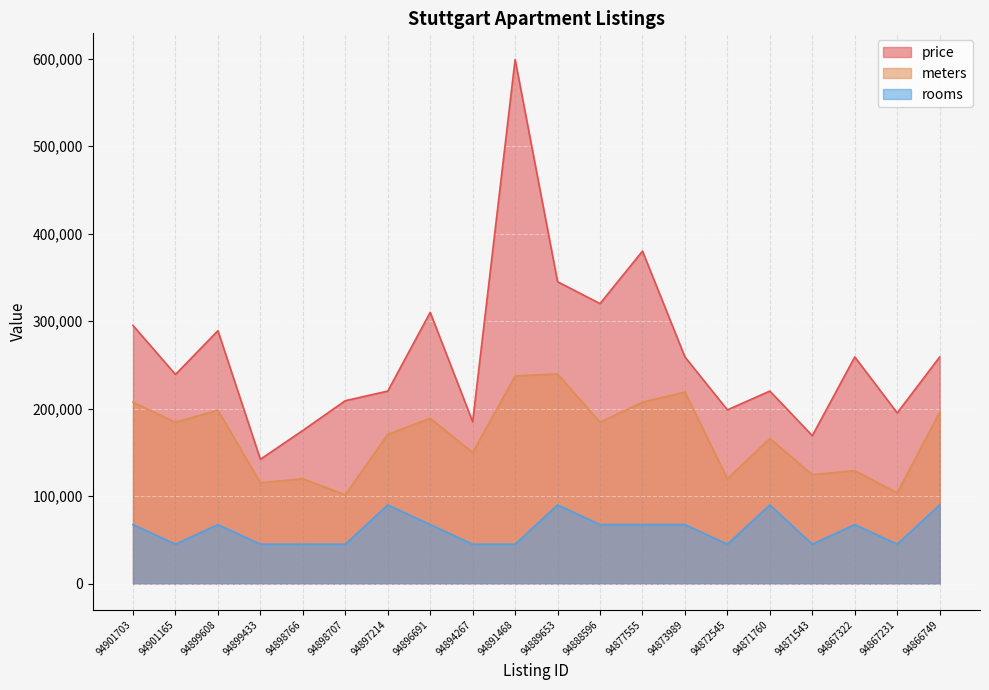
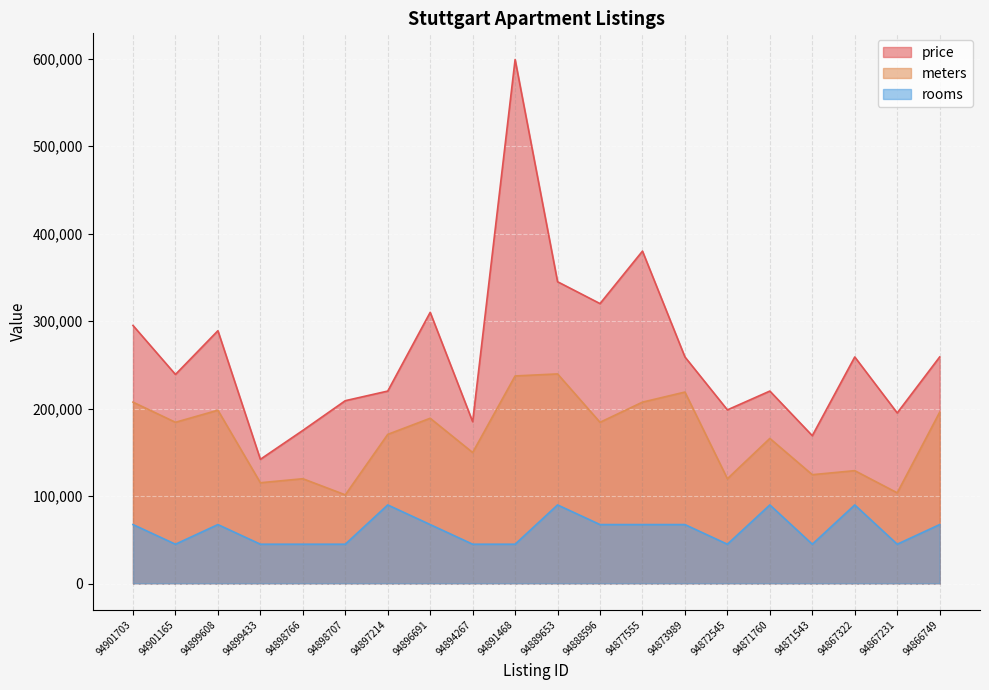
rooms, 94867322: 70,000 -> 90,000
rooms, 94866749: 90,000 -> 70,000
